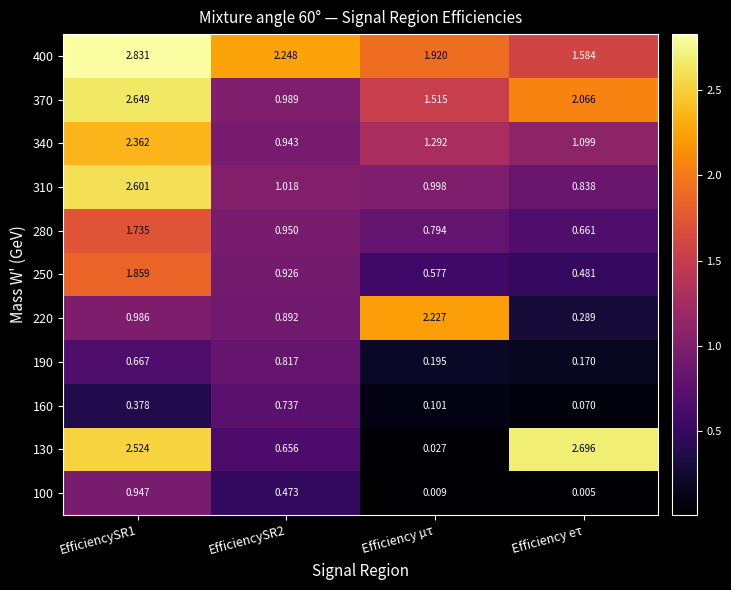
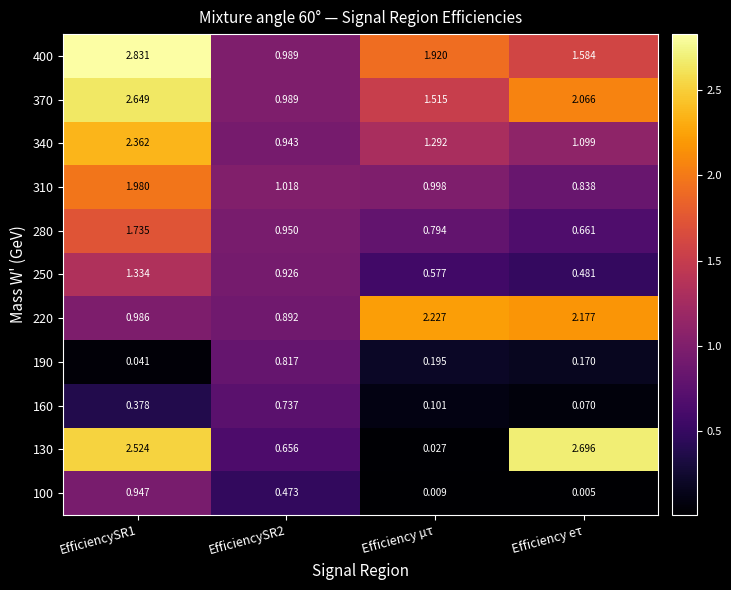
400, EfficiencySR2: 2.248 -> 0.989
310, EfficiencySR1: 2.601 -> 1.980
250, EfficiencySR1: 1.859 -> 1.334
220, Efficiency eτ: 0.289 -> 2.177
190, EfficiencySR1: 0.667 -> 0.041
